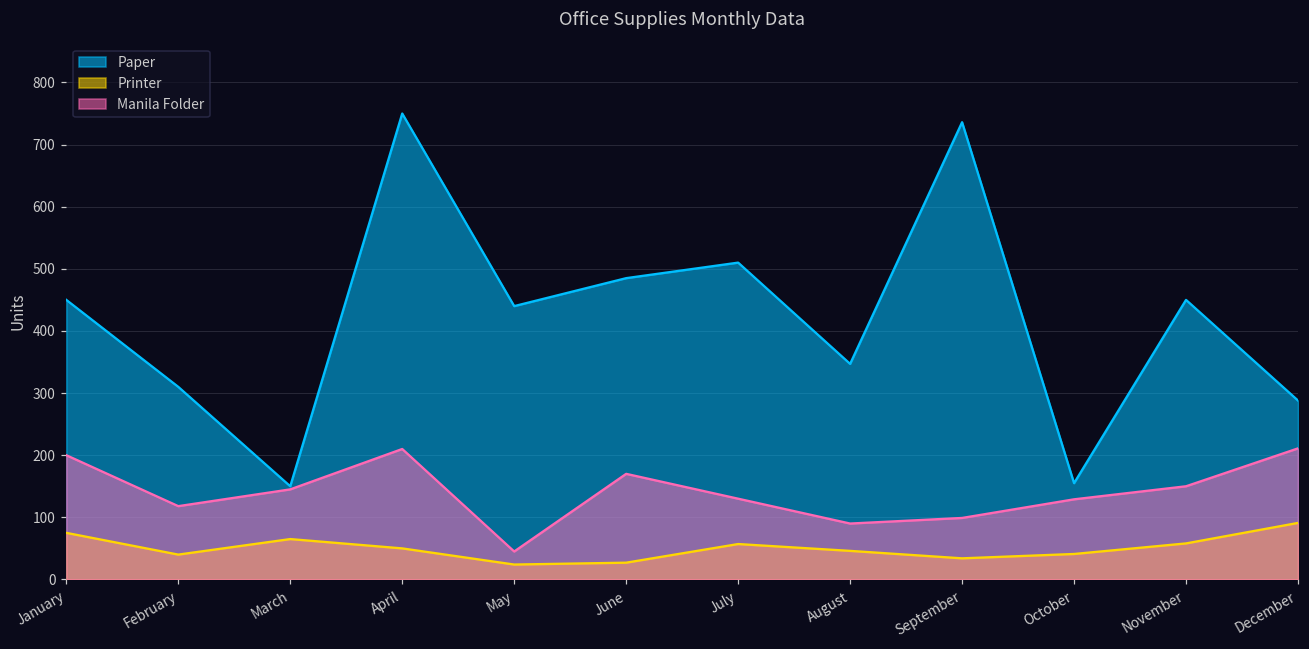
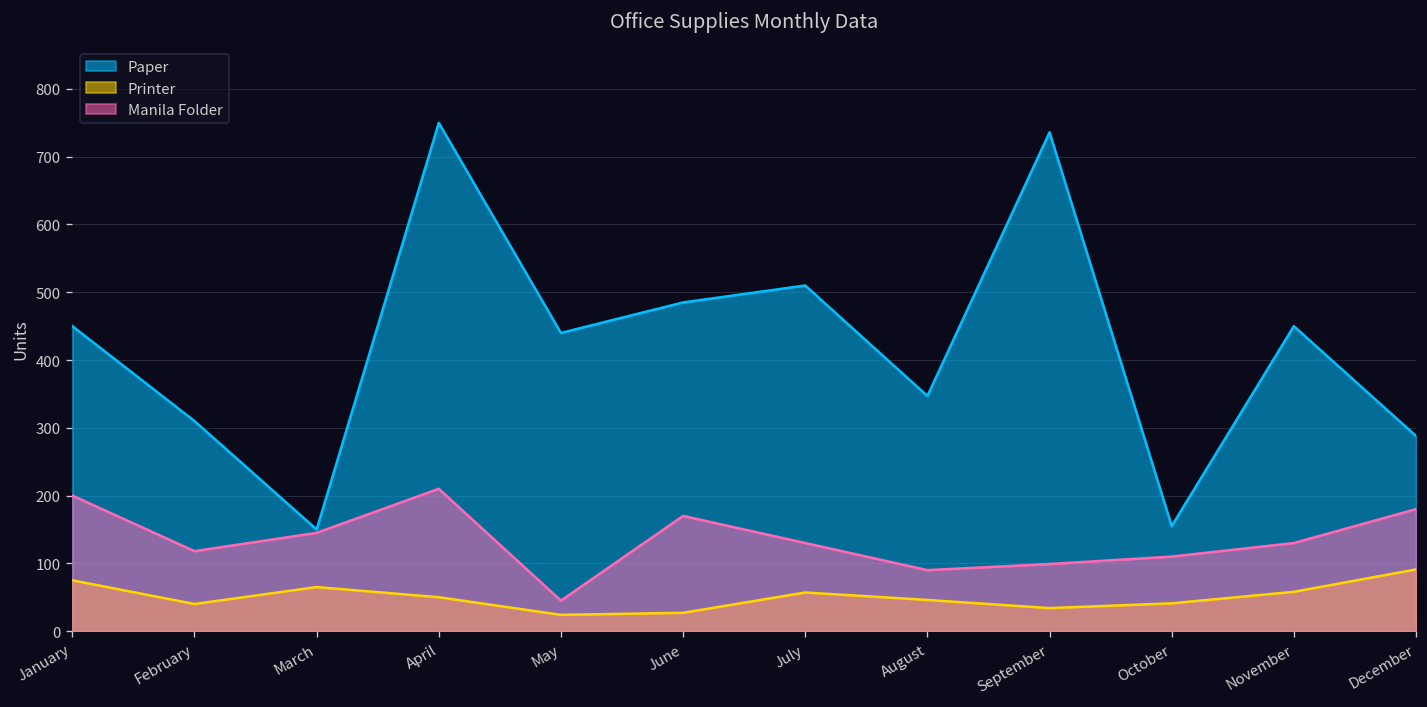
Manila Folder, October: 130 -> 110
Manila Folder, November: 150 -> 130
Manila Folder, December: 210 -> 180
